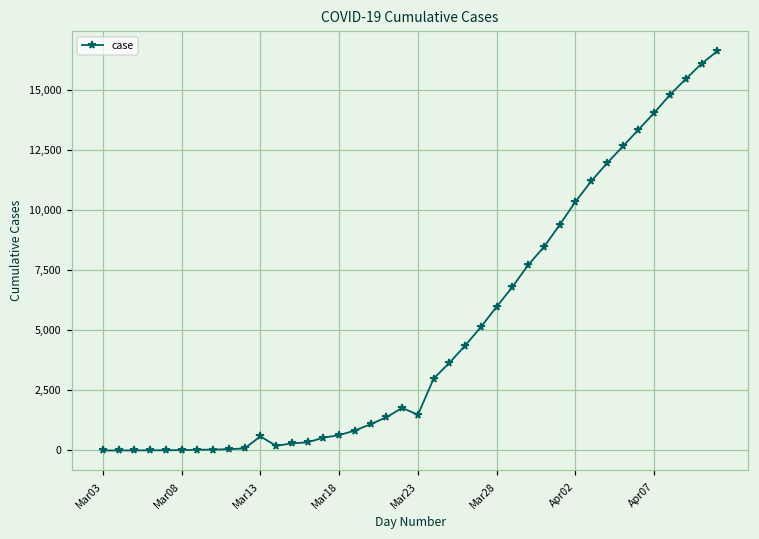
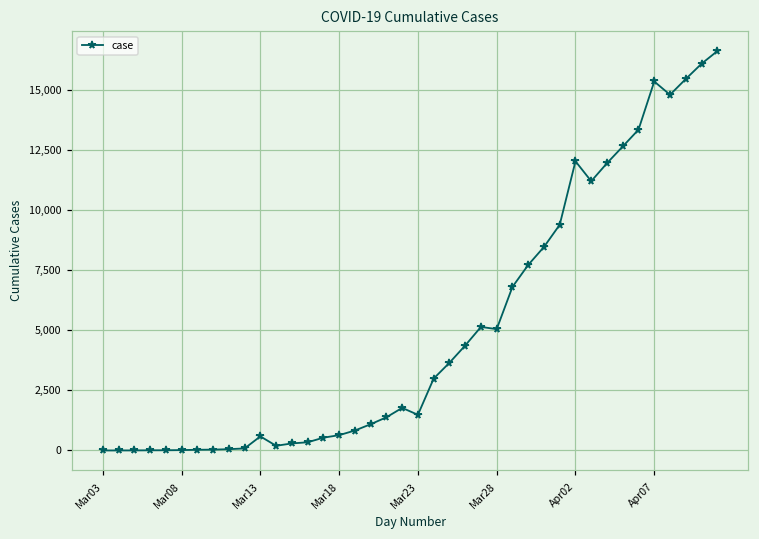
Mar28: 6,000 -> 5,000
Apr02: 10,300 -> 12,000
Apr07: 14,000 -> 15,300
